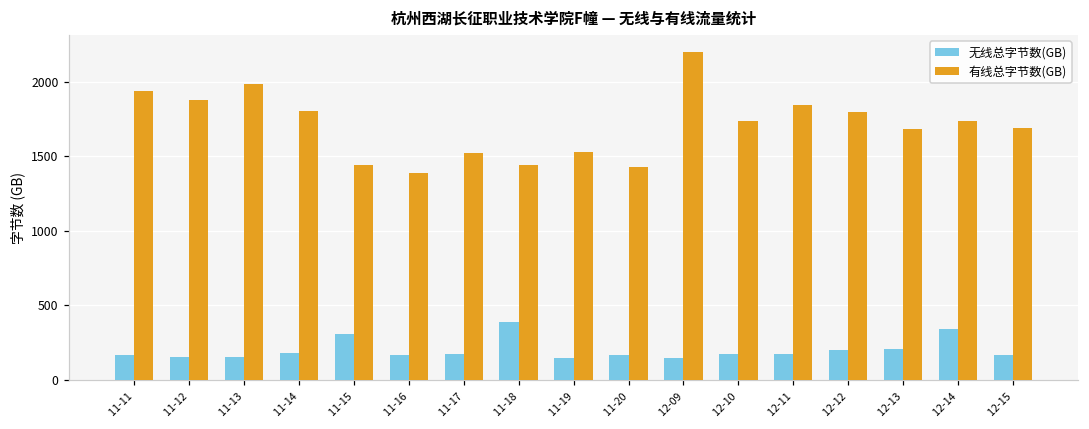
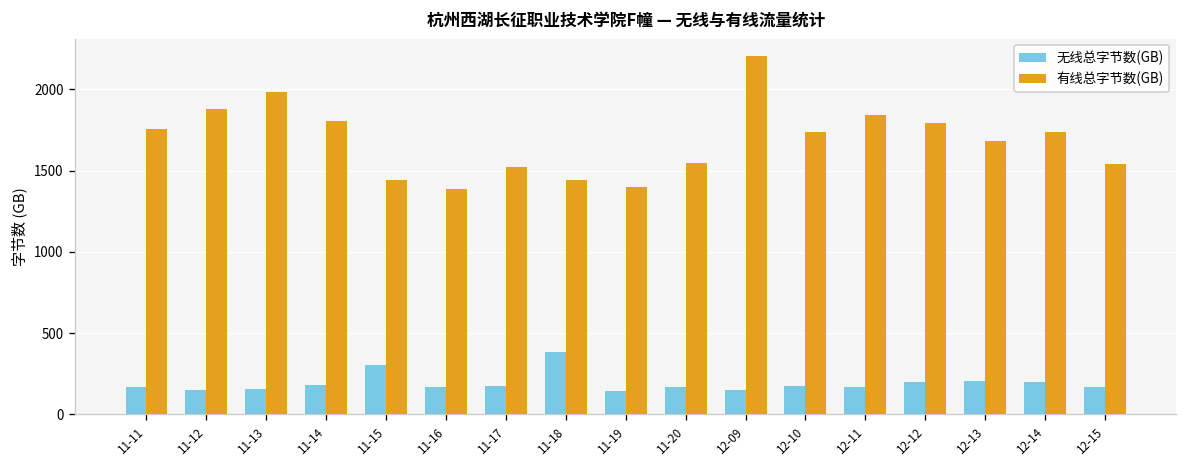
有线总字节数(GB), 11-11: 1940 -> 1750
有线总字节数(GB), 11-19: 1530 -> 1400
有线总字节数(GB), 11-20: 1430 -> 1550
无线总字节数(GB), 12-14: 340 -> 200
有线总字节数(GB), 12-15: 1690 -> 1540
